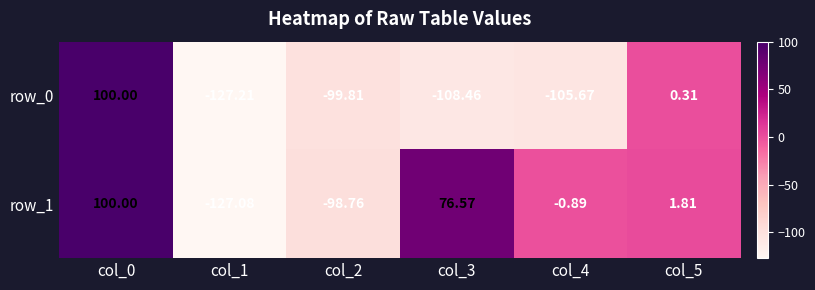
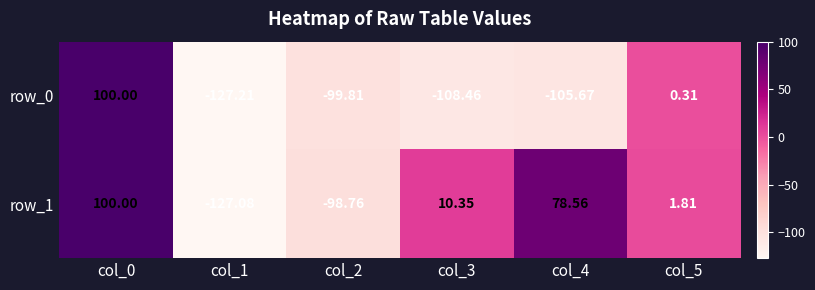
row_1, col_3: 76.57 -> 10.35
row_1, col_4: -0.89 -> 78.56
